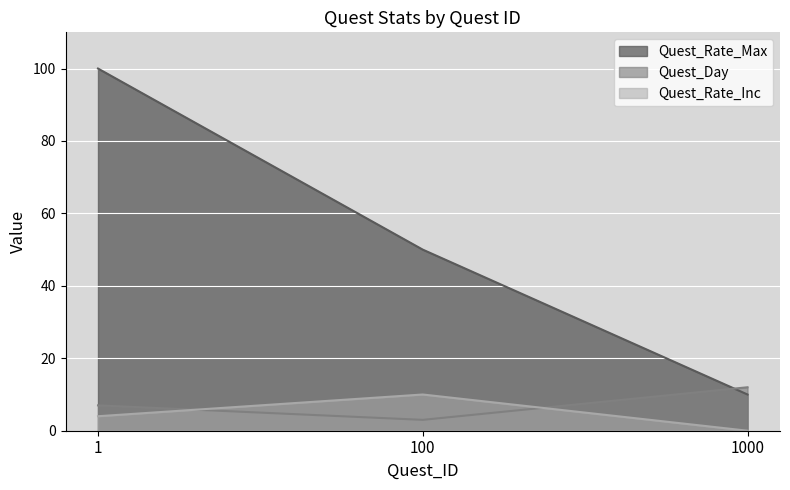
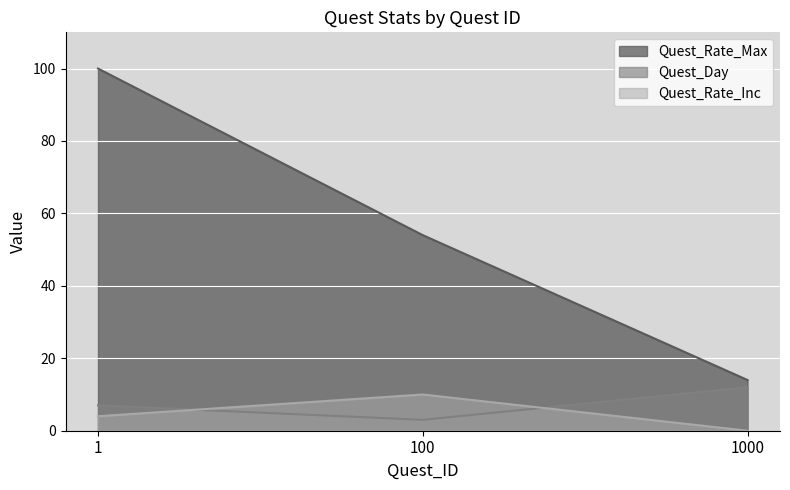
Quest_Rate_Max, 100: 50 -> 54
Quest_Rate_Max, 1000: 10 -> 14
